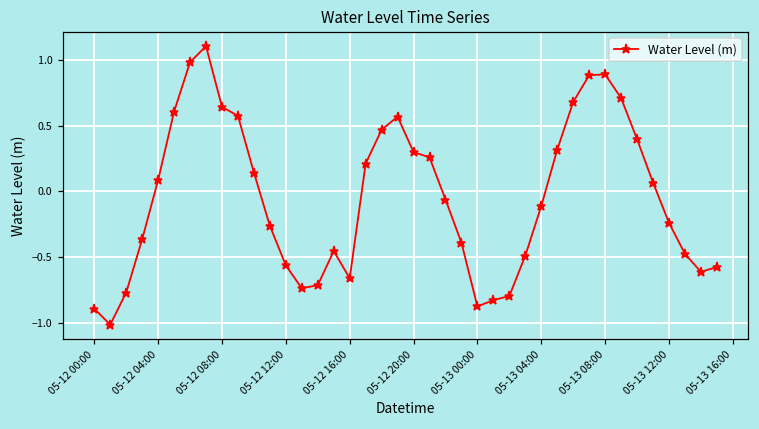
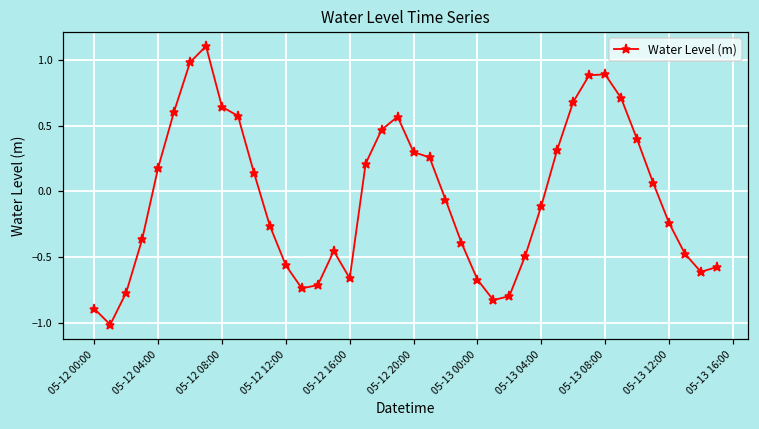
05-12 04:00: 0.09 -> 0.18
05-13 00:00: -0.88 -> -0.67
